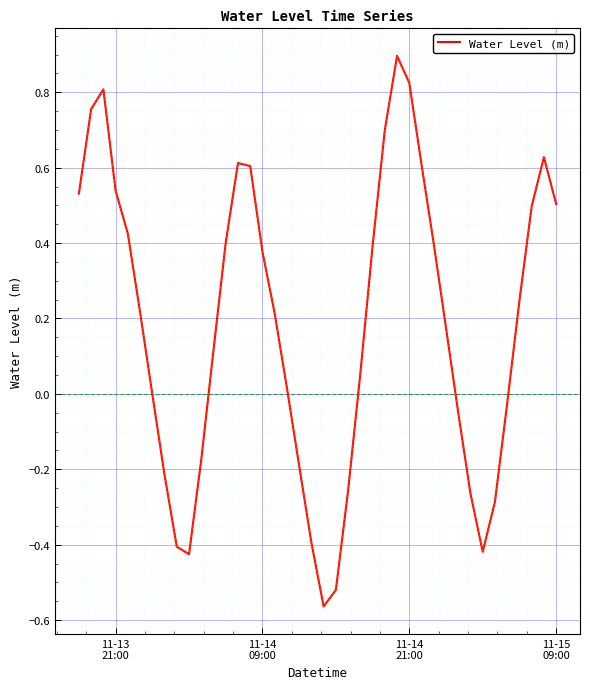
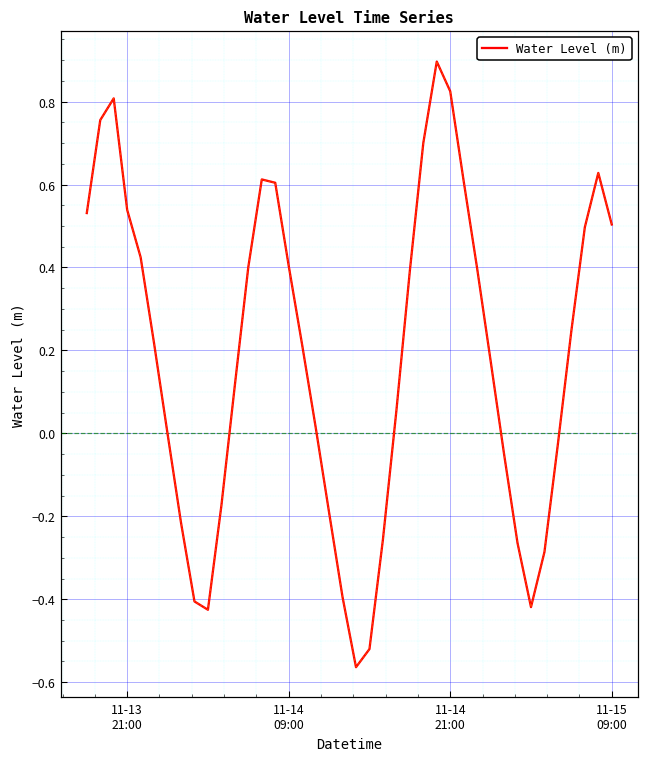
11-14 09:00: 0.38 -> 0.40
